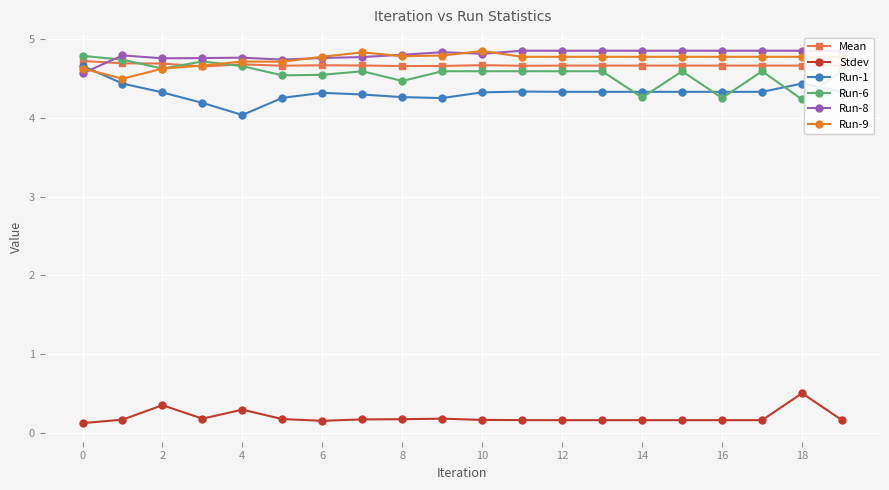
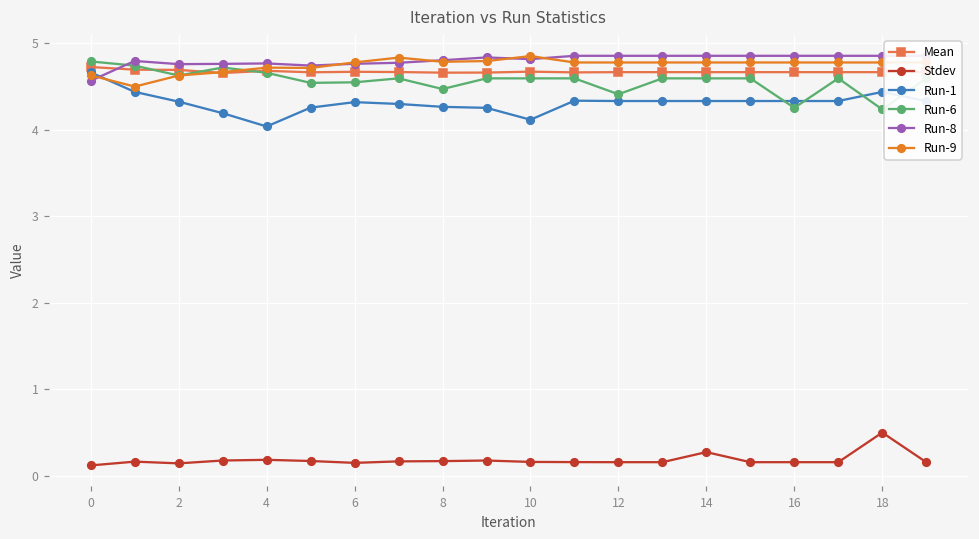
Stdev, 2: 0.3 -> 0.1
Stdev, 4: 0.3 -> 0.2
Run-1, 10: 4.3 -> 4.1
Run-6, 12: 4.6 -> 4.4
Stdev, 14: 0.2 -> 0.3
Run-6, 14: 4.3 -> 4.6
